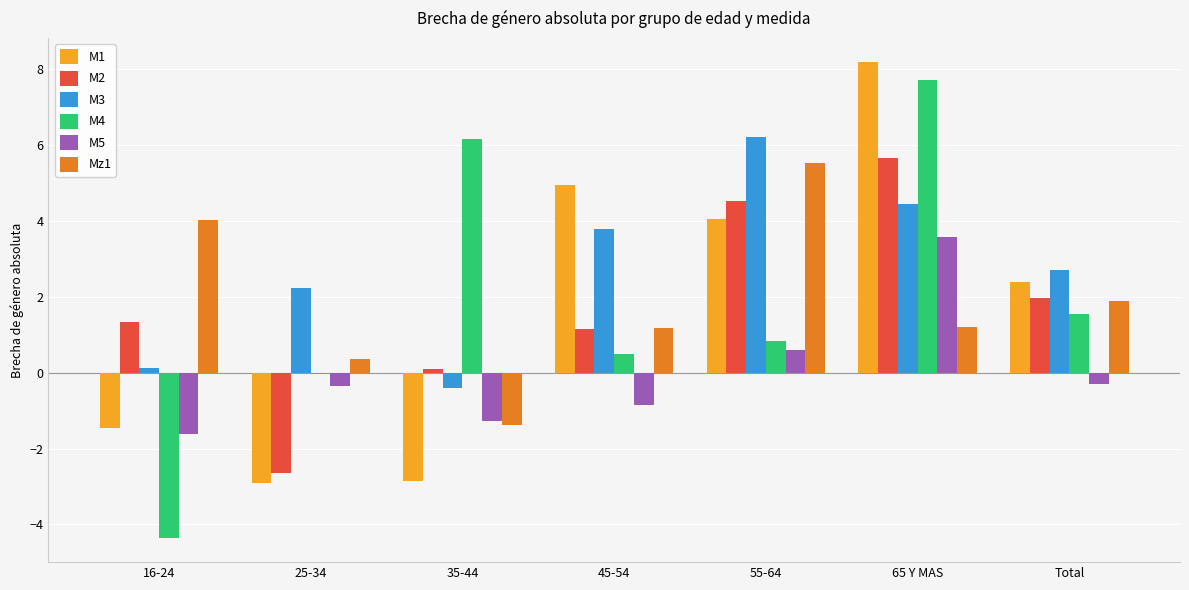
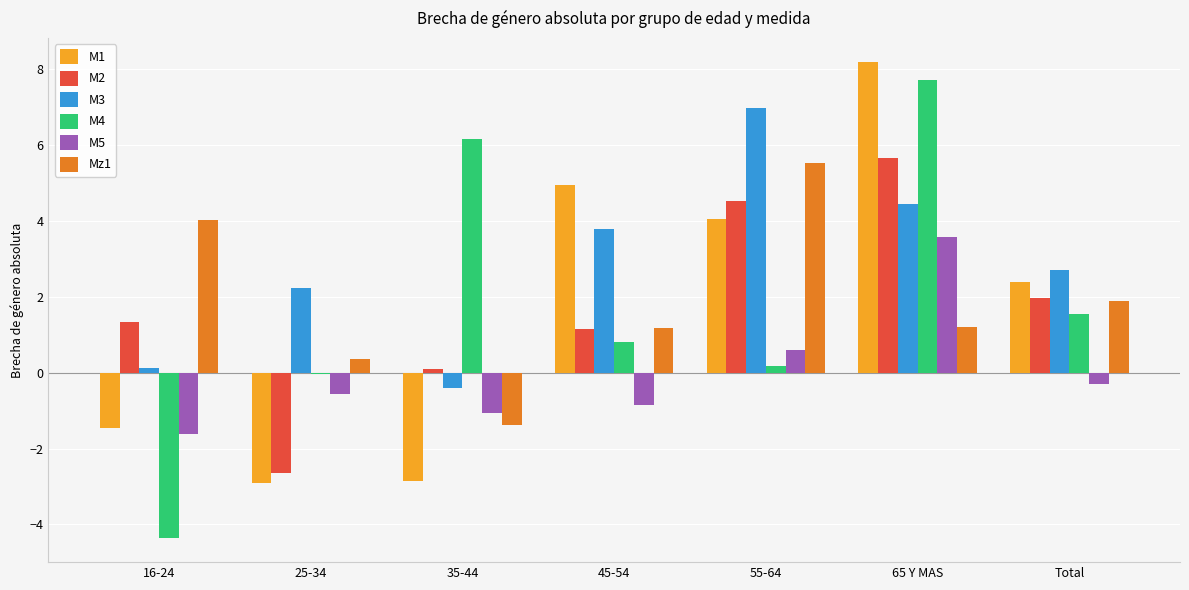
M5, 25-34: -0.4 -> -0.6
M5, 35-44: -1.3 -> -1.1
M4, 45-54: 0.5 -> 0.8
M3, 55-64: 6.2 -> 7.0
M4, 55-64: 0.8 -> 0.2
